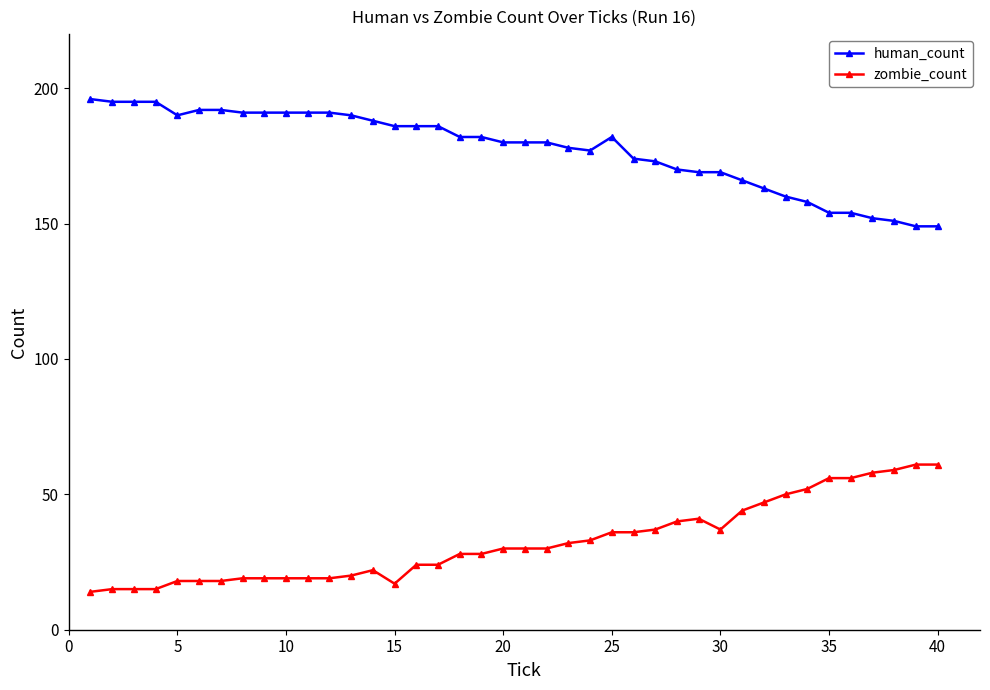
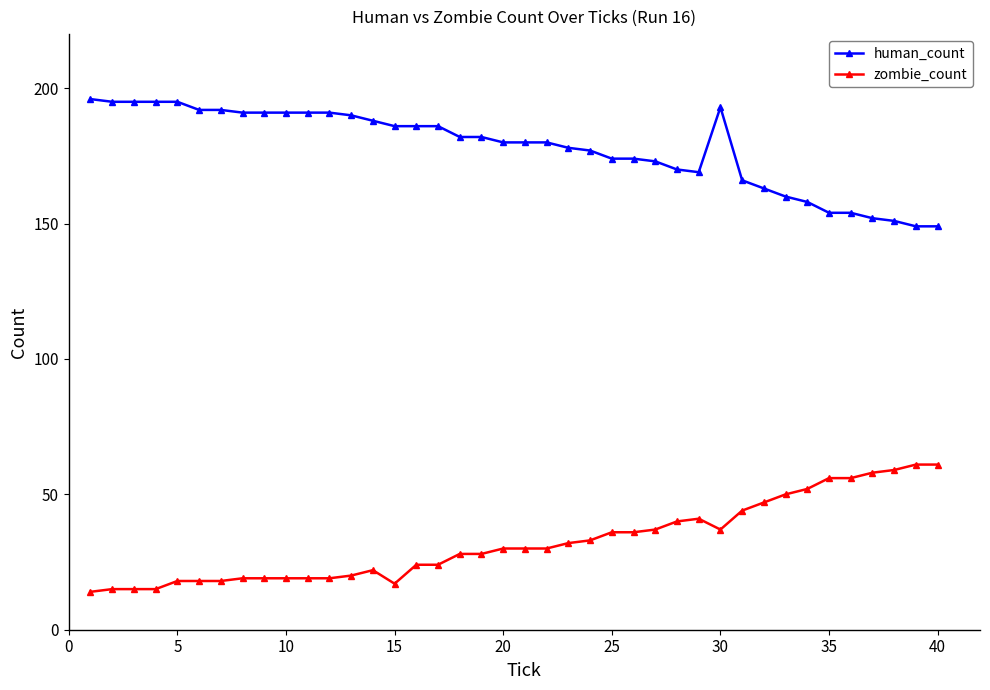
human_count, 5: 190 -> 195
human_count, 25: 182 -> 174
human_count, 30: 169 -> 193
